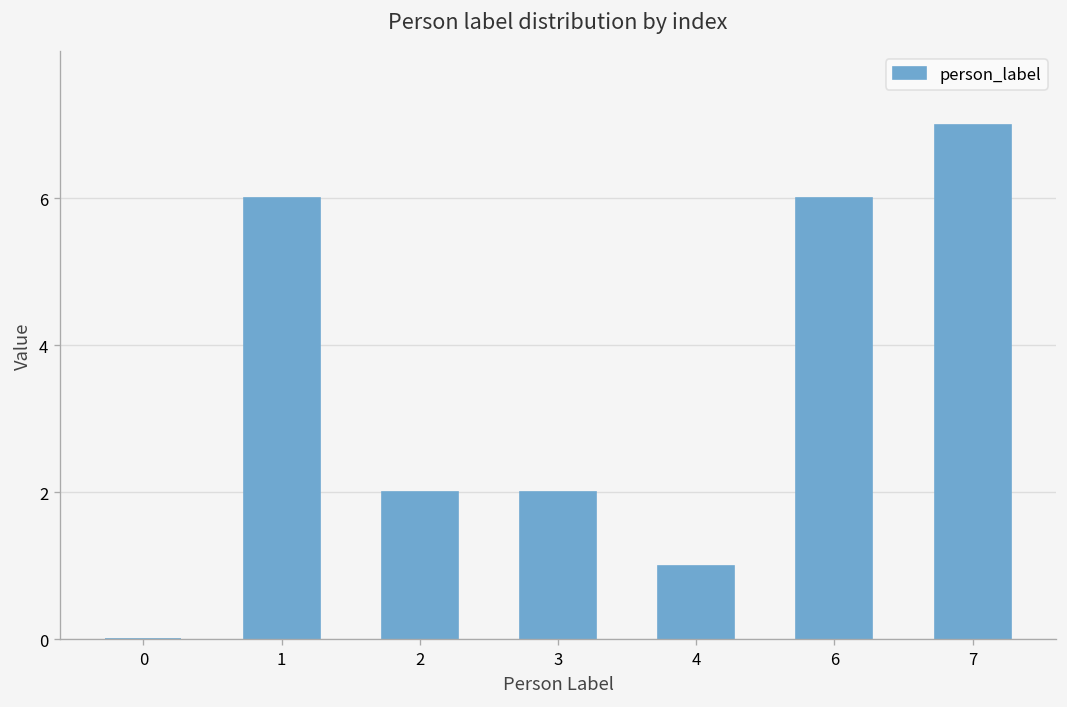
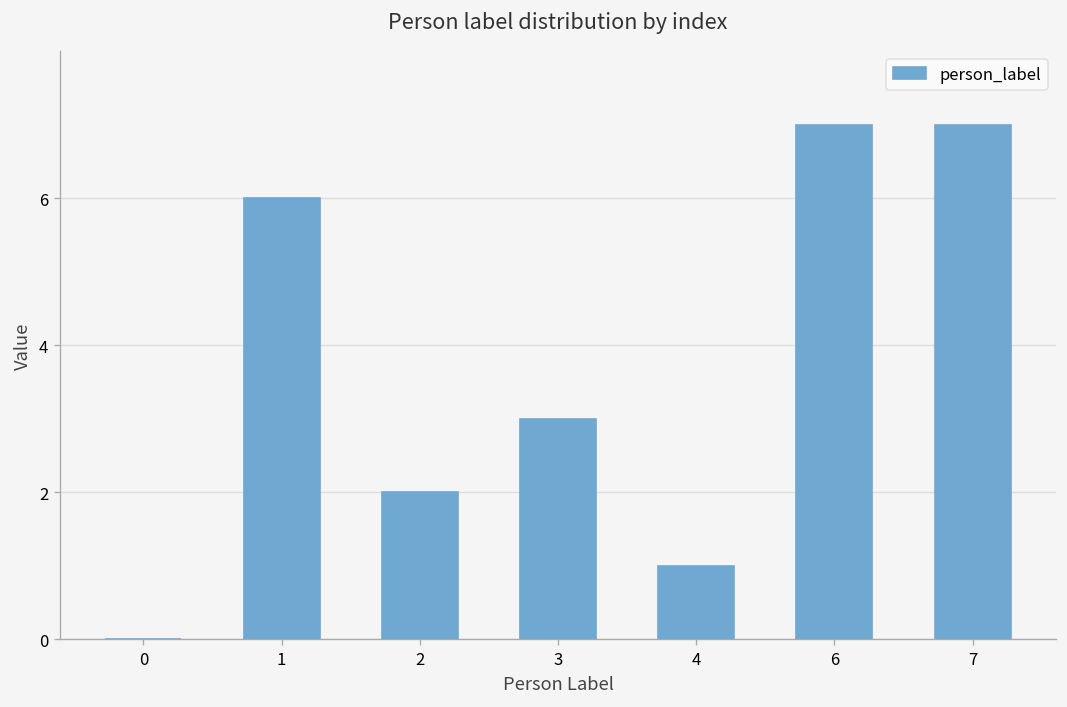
3: 2 -> 3
6: 6 -> 7
